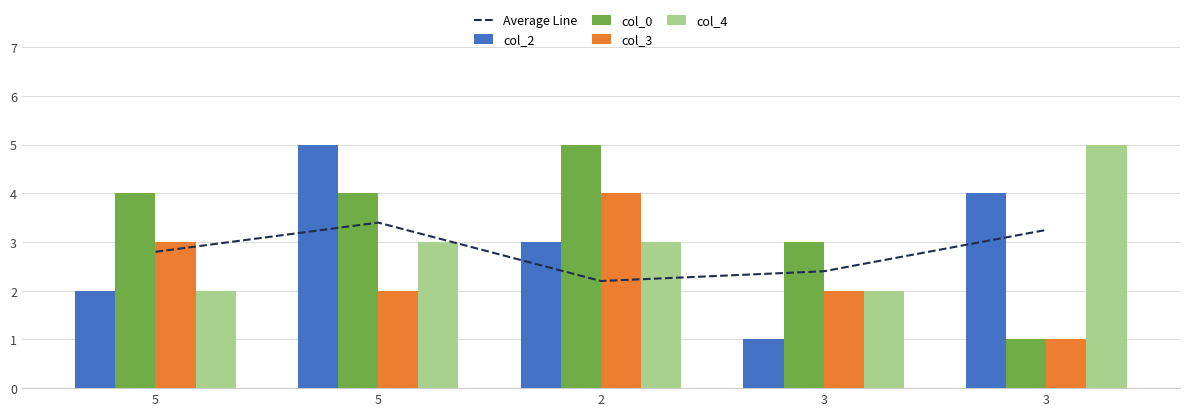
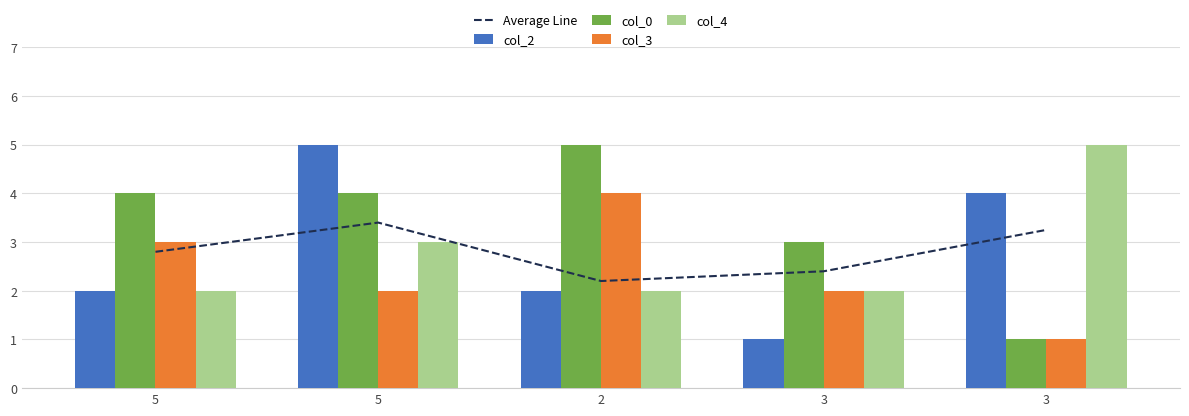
col_2, 2: 3 -> 2
col_4, 2: 3 -> 2
